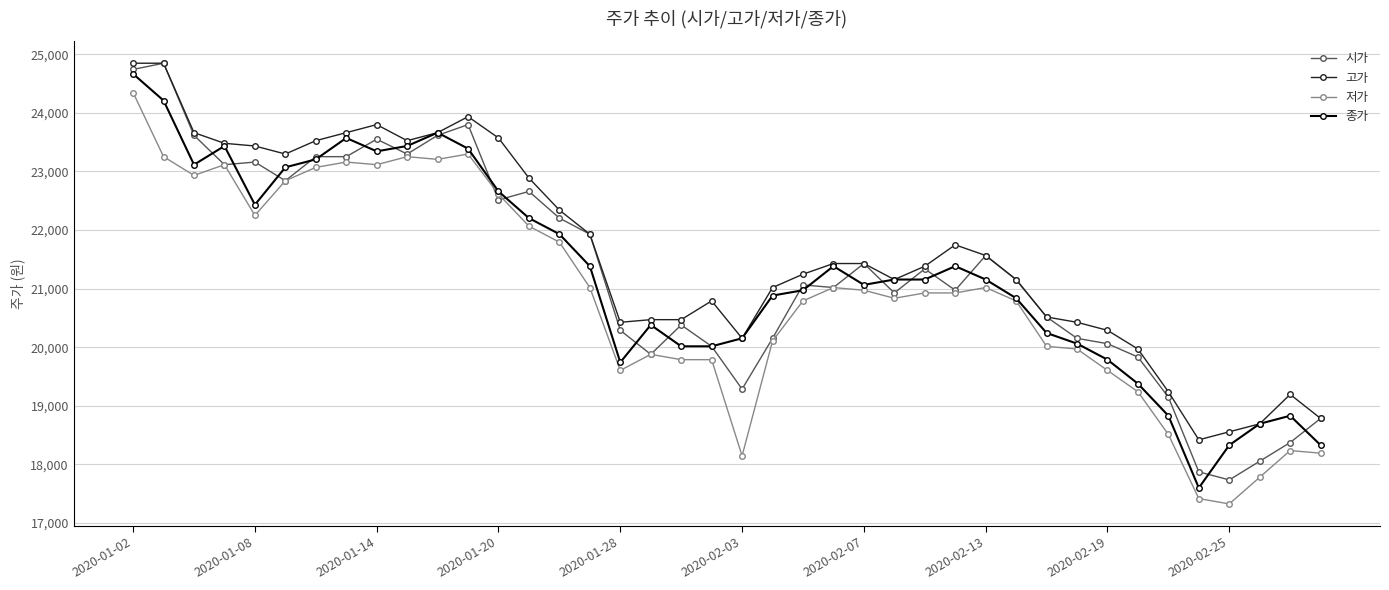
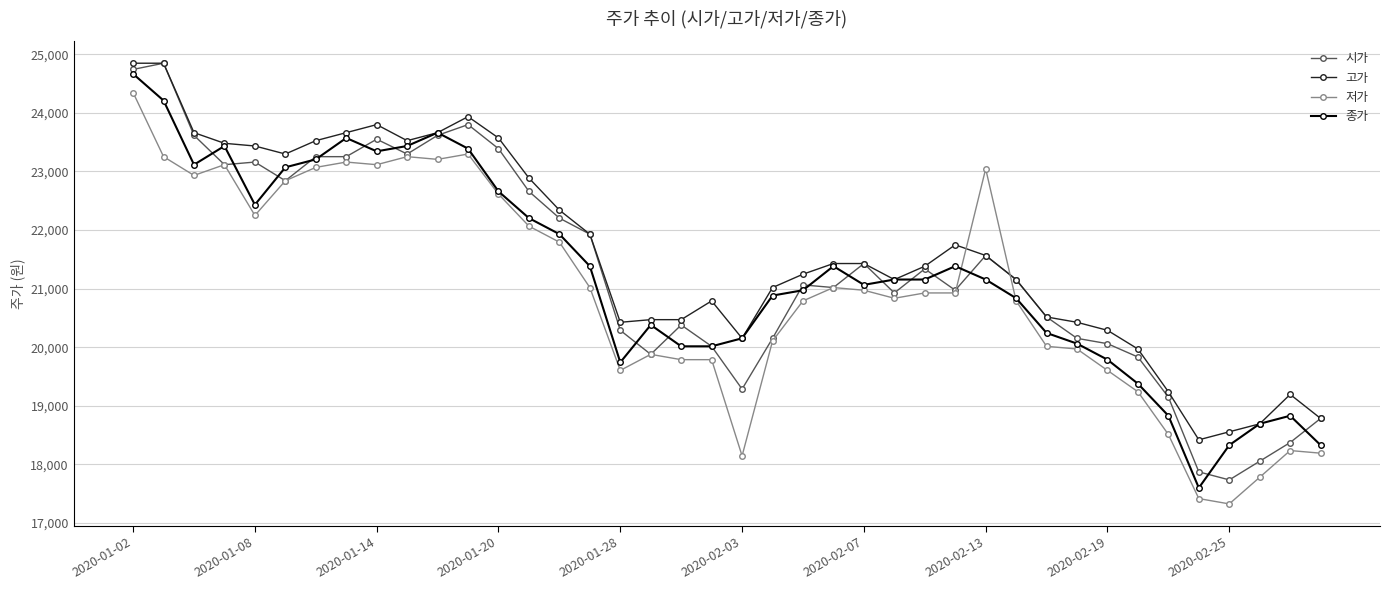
시가, 2020-01-20: 22,500 -> 23,400
저가, 2020-02-13: 21,000 -> 23,000
